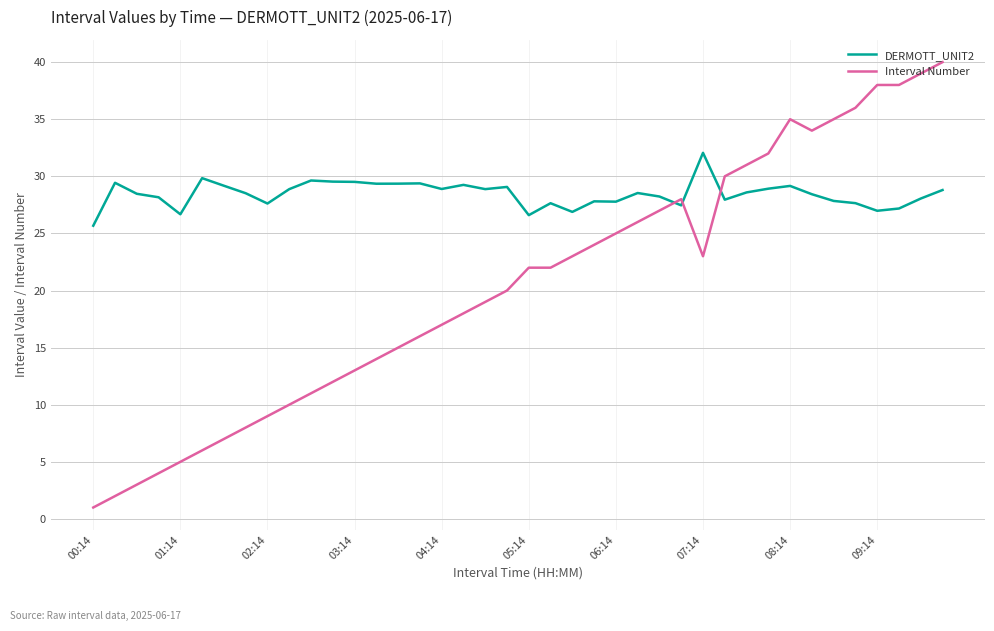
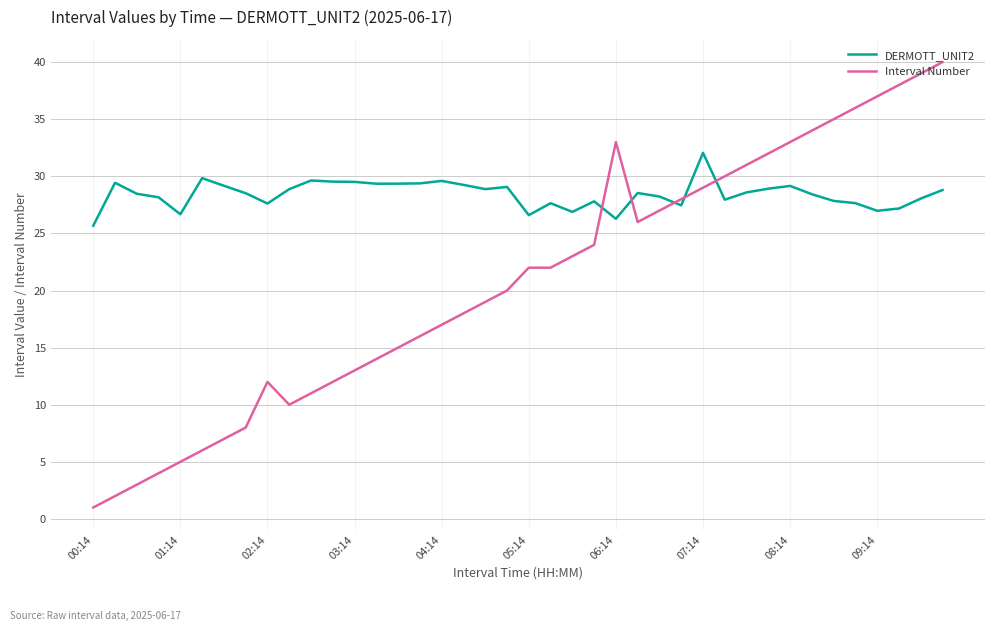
Interval Number, 02:14: 9 -> 12
DERMOTT_UNIT2, 04:14: 28.9 -> 29.6
DERMOTT_UNIT2, 06:14: 27.8 -> 26.3
Interval Number, 06:14: 25 -> 33
Interval Number, 07:14: 23 -> 29
Interval Number, 08:14: 35 -> 33
Interval Number, 09:14: 38 -> 37
